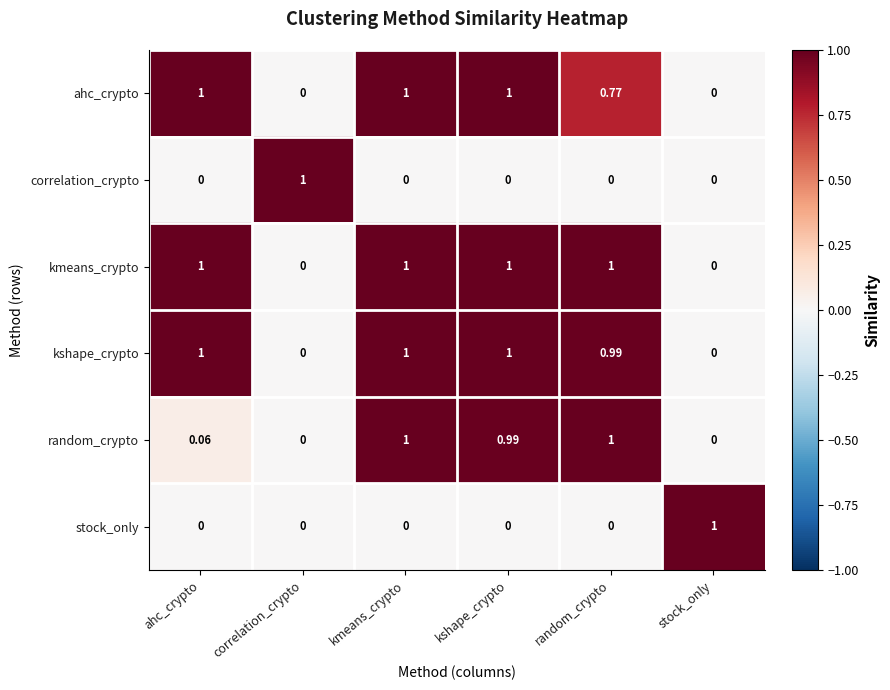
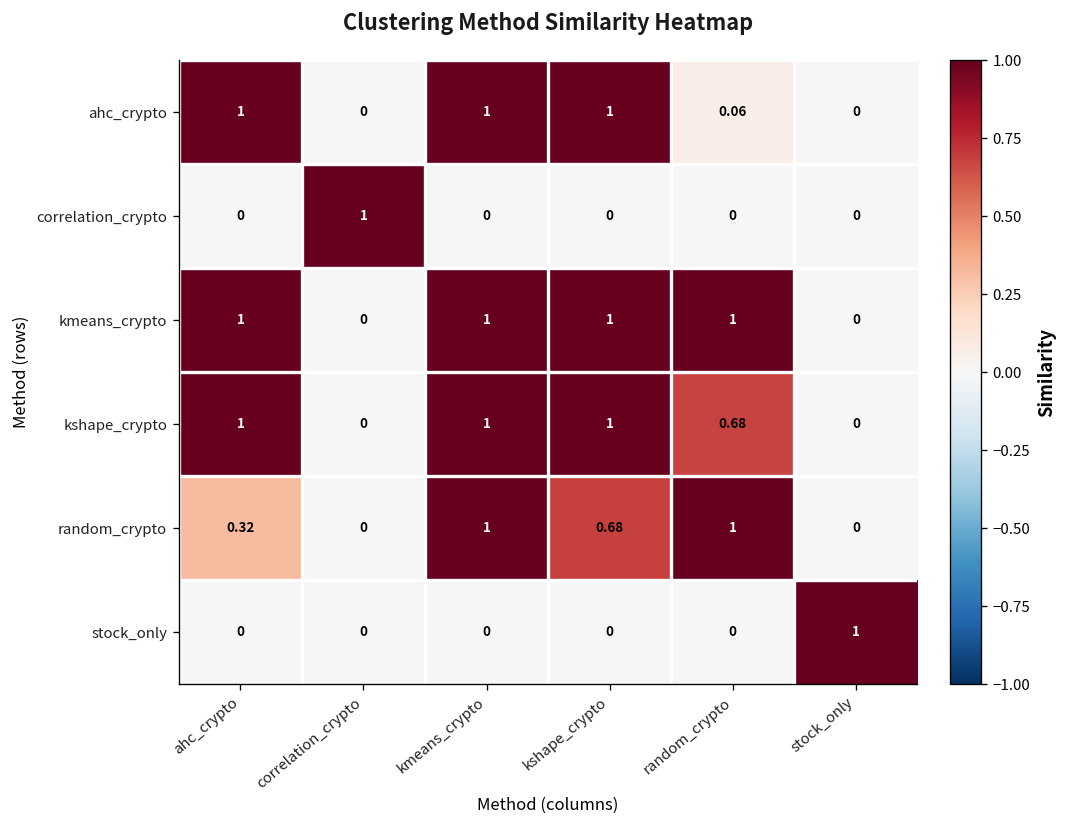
ahc_crypto, random_crypto: 0.77 -> 0.06
kshape_crypto, random_crypto: 0.99 -> 0.68
random_crypto, ahc_crypto: 0.06 -> 0.32
random_crypto, kshape_crypto: 0.99 -> 0.68
